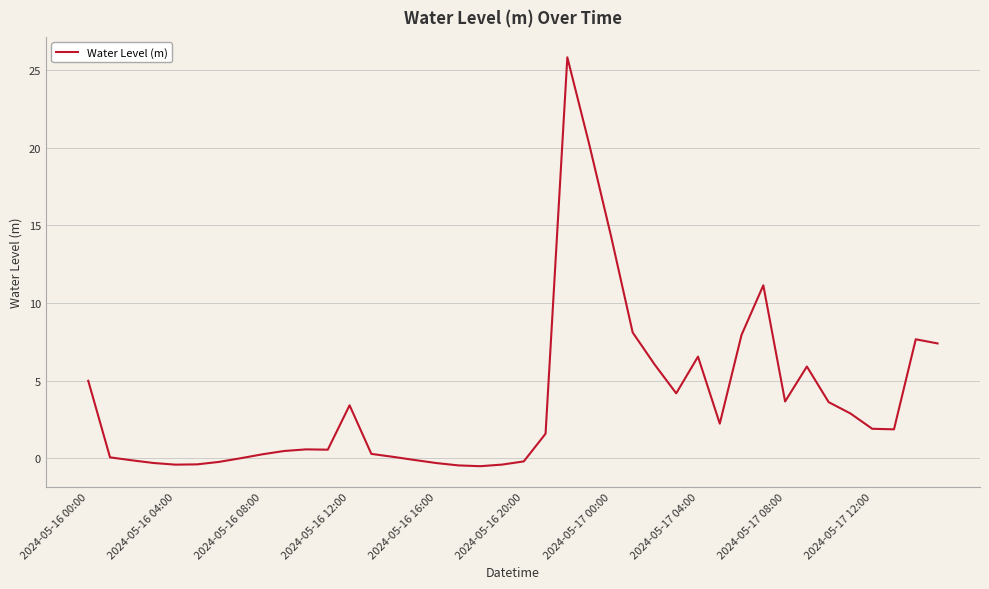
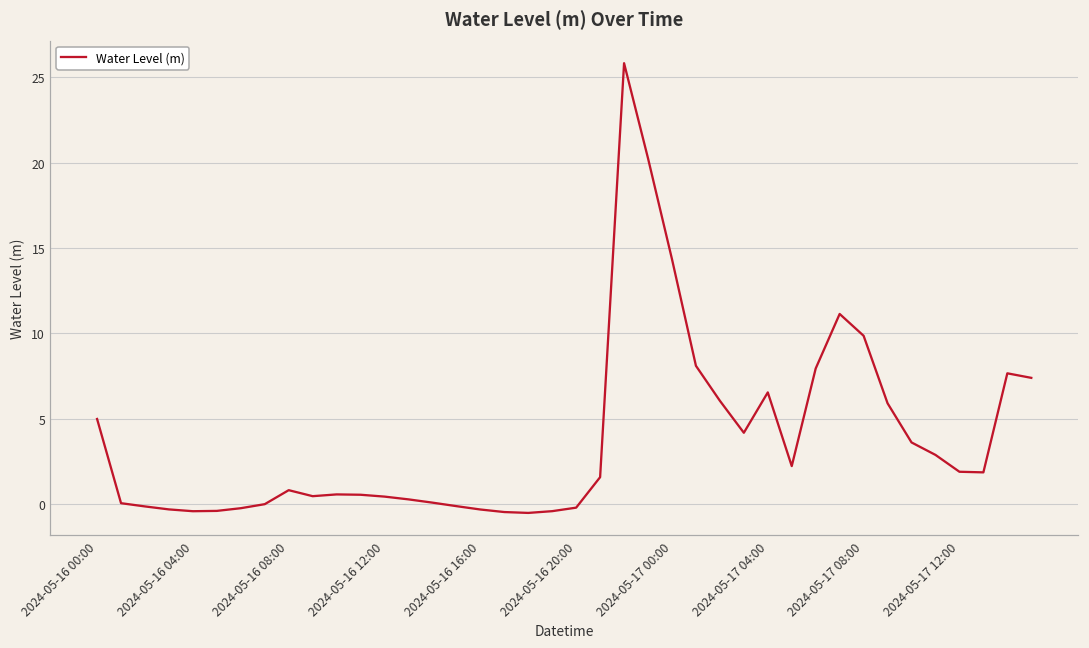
2024-05-16 08:00: 0.2 -> 0.8
2024-05-16 12:00: 3.4 -> 0.4
2024-05-17 08:00: 3.7 -> 9.9
